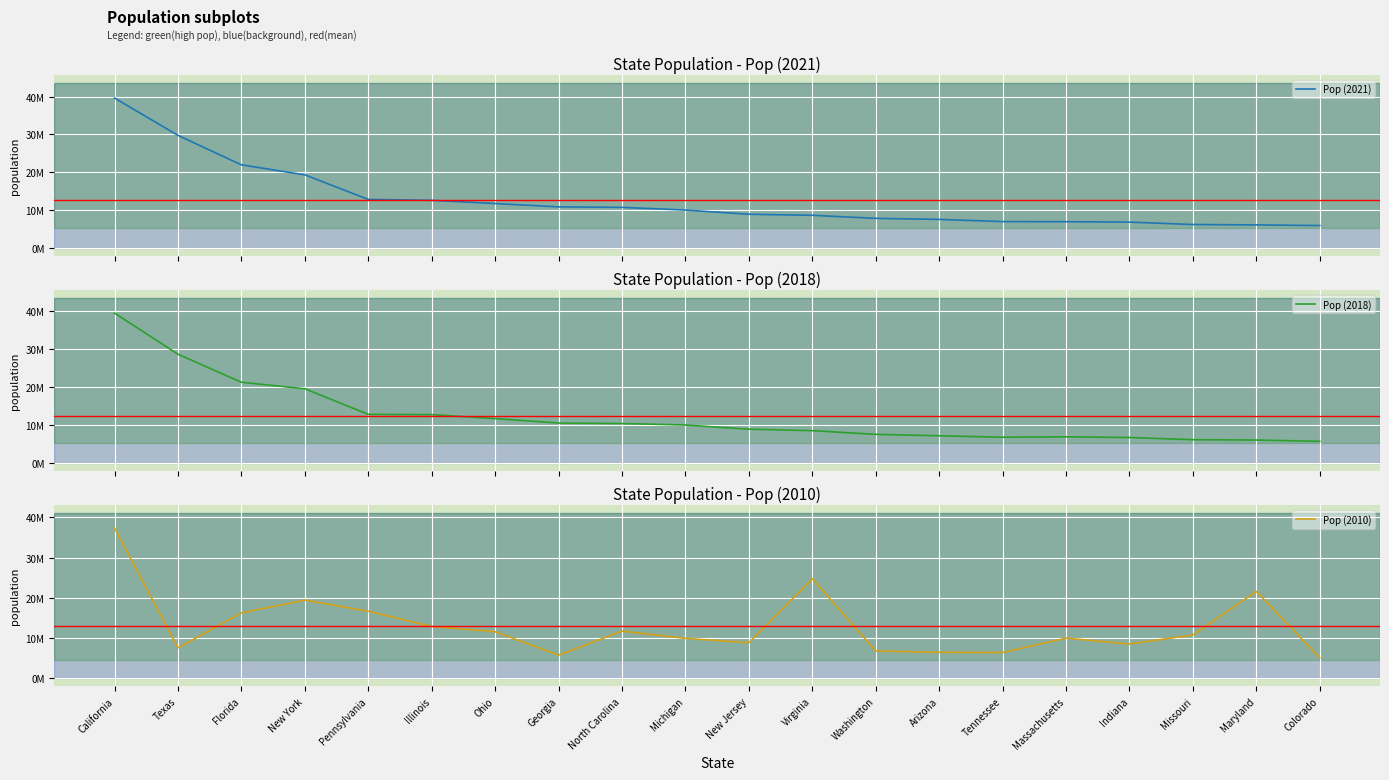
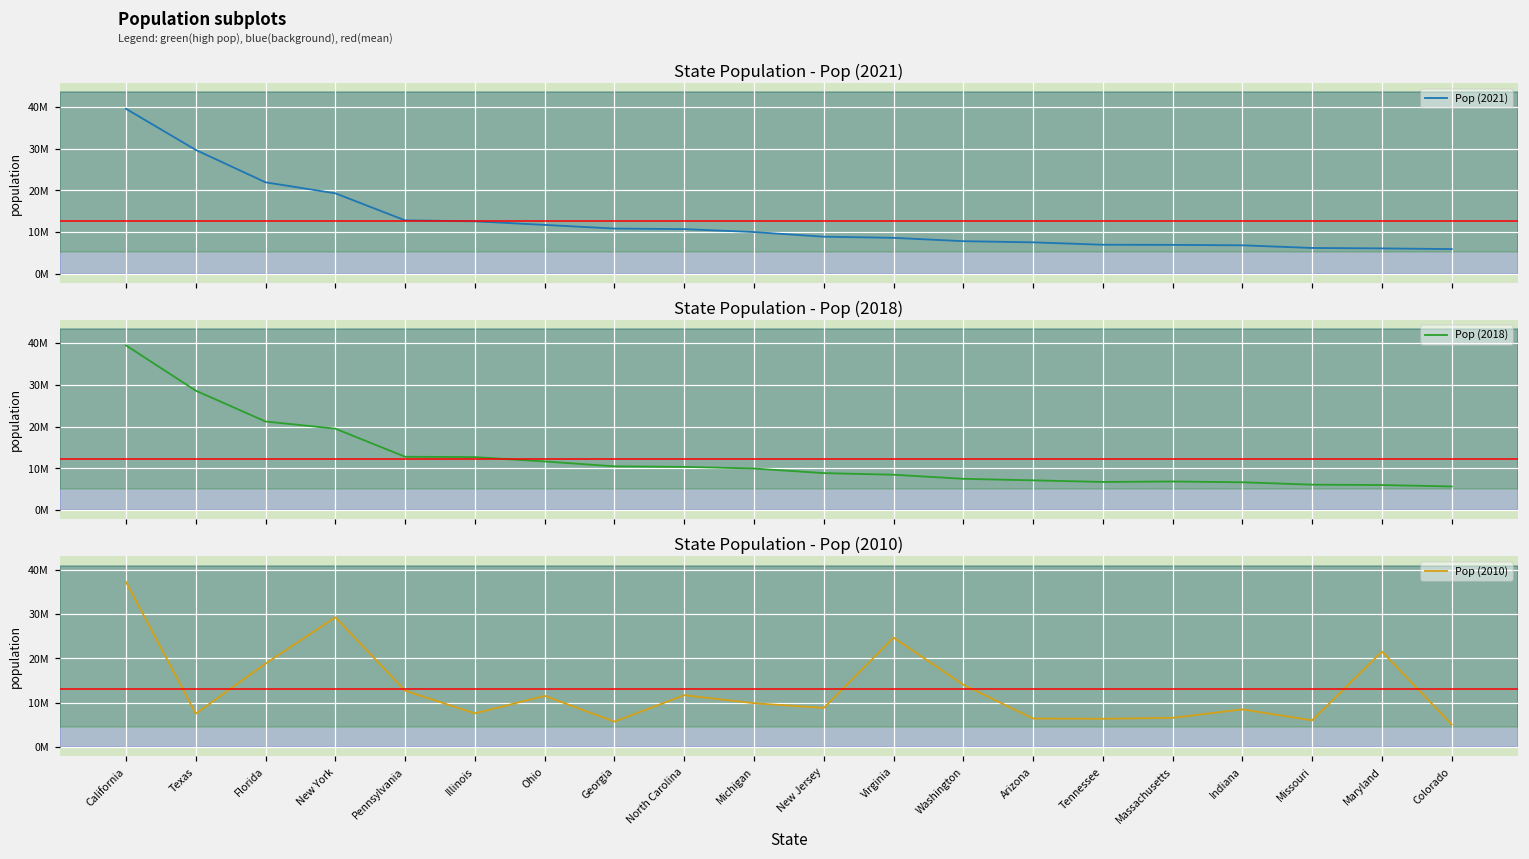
State Population - Pop (2010), Florida: 16000000 -> 19000000
State Population - Pop (2010), New York: 19000000 -> 29000000
State Population - Pop (2010), Pennsylvania: 17000000 -> 13000000
State Population - Pop (2010), Illinois: 13000000 -> 8000000
State Population - Pop (2010), Washington: 7000000 -> 14000000
State Population - Pop (2010), Massachusetts: 10000000 -> 7000000
State Population - Pop (2010), Missouri: 11000000 -> 6000000
